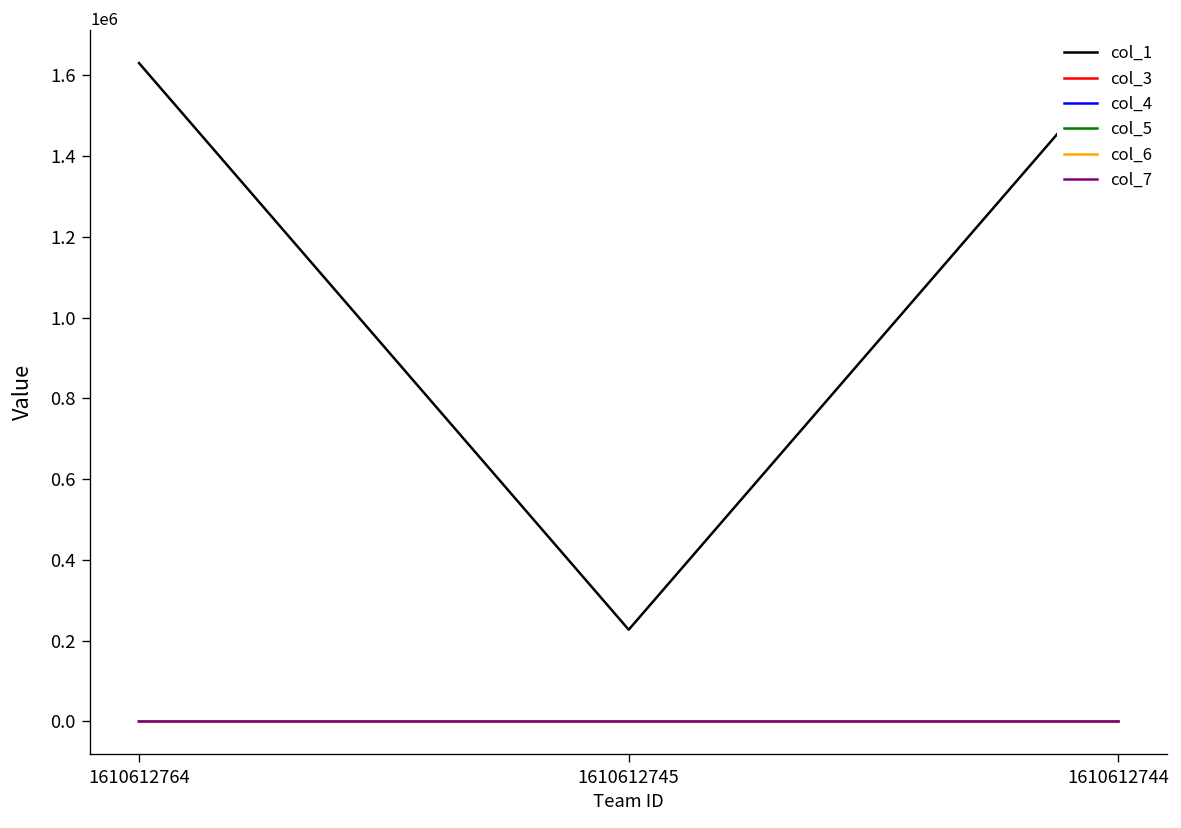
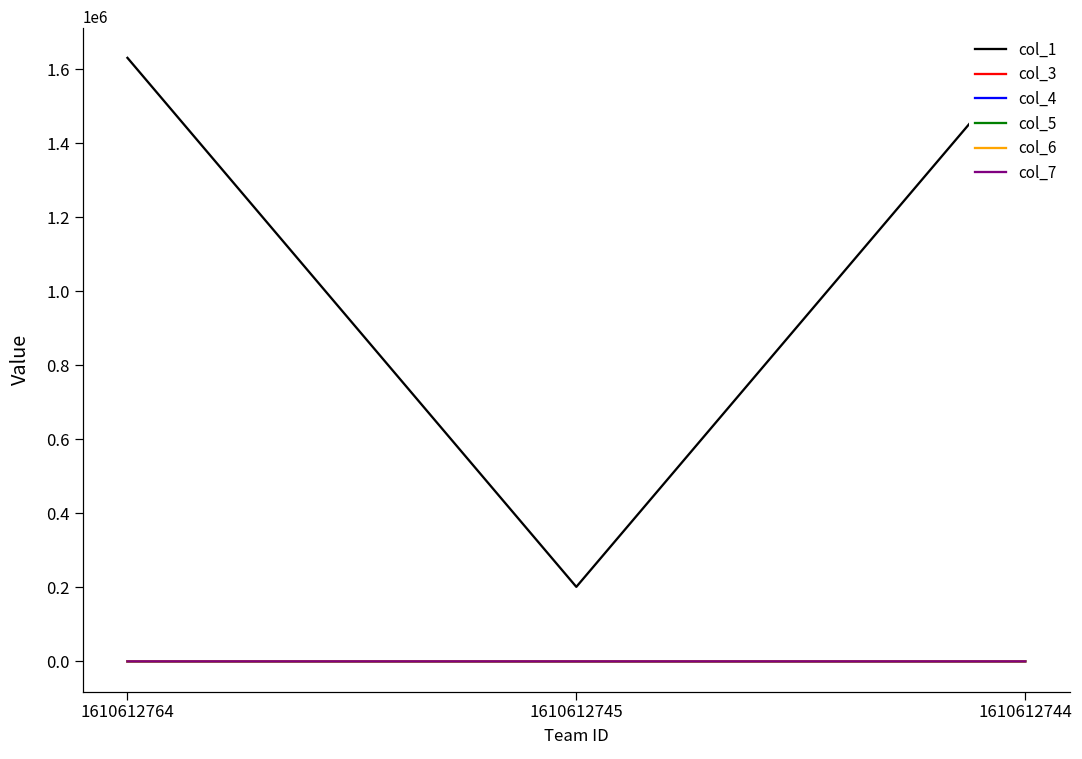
col_1, 1610612745: 230000 -> 200000
